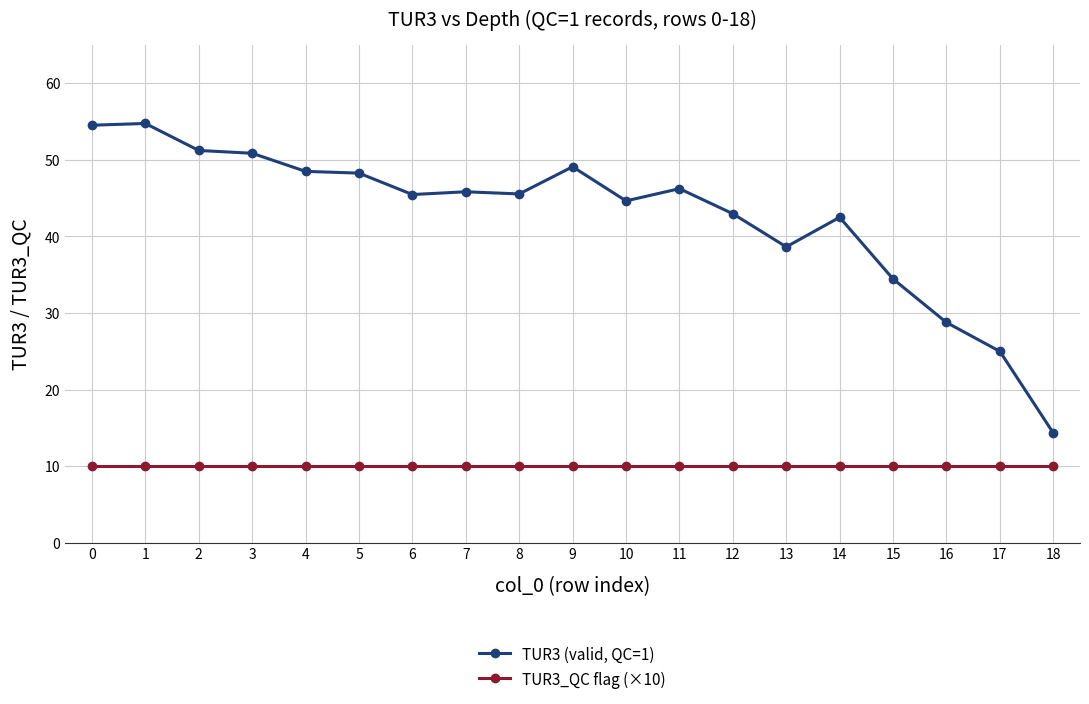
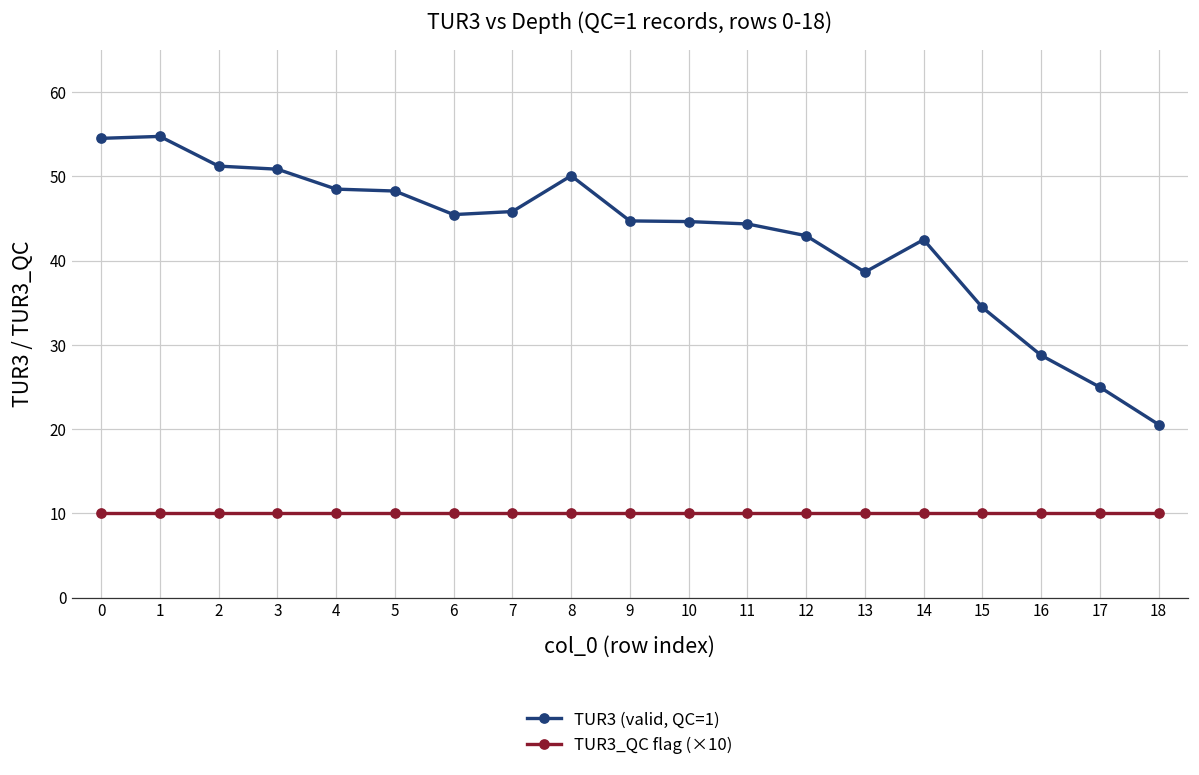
TUR3 (valid, QC=1), 8: 46 -> 50
TUR3 (valid, QC=1), 9: 49 -> 45
TUR3 (valid, QC=1), 11: 46 -> 44
TUR3 (valid, QC=1), 18: 14 -> 21
